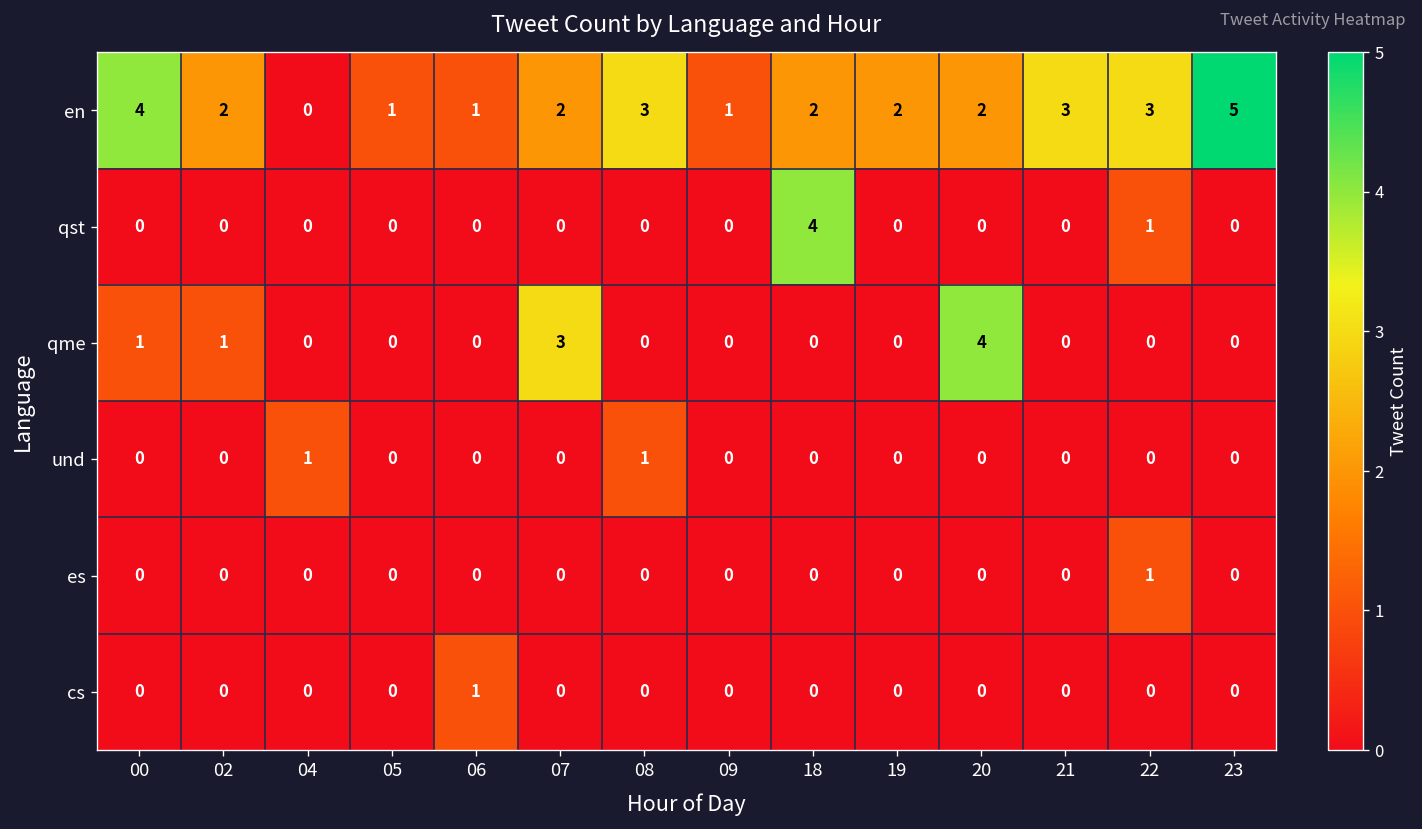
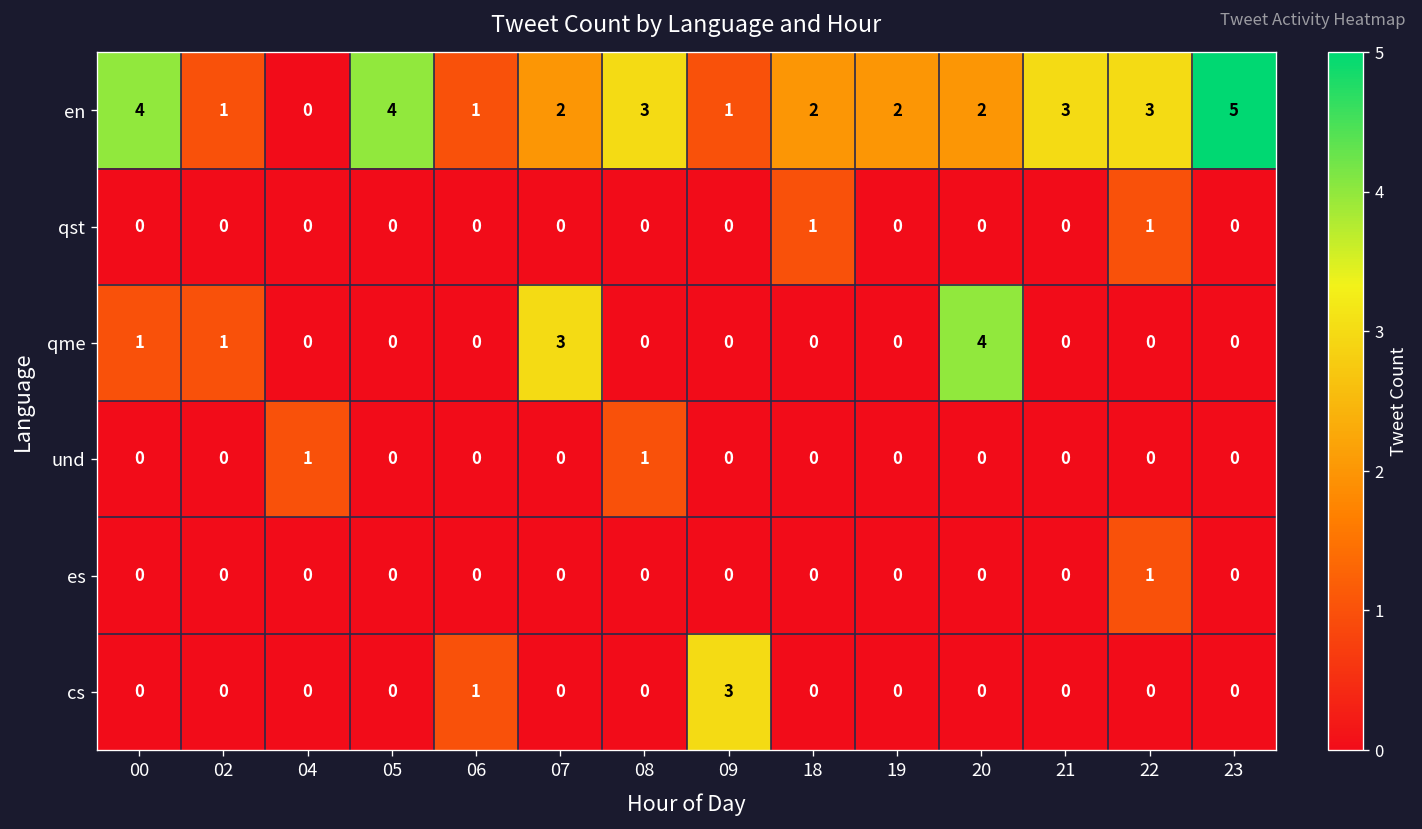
en, 02: 2 -> 1
en, 05: 1 -> 4
qst, 18: 4 -> 1
cs, 09: 0 -> 3
